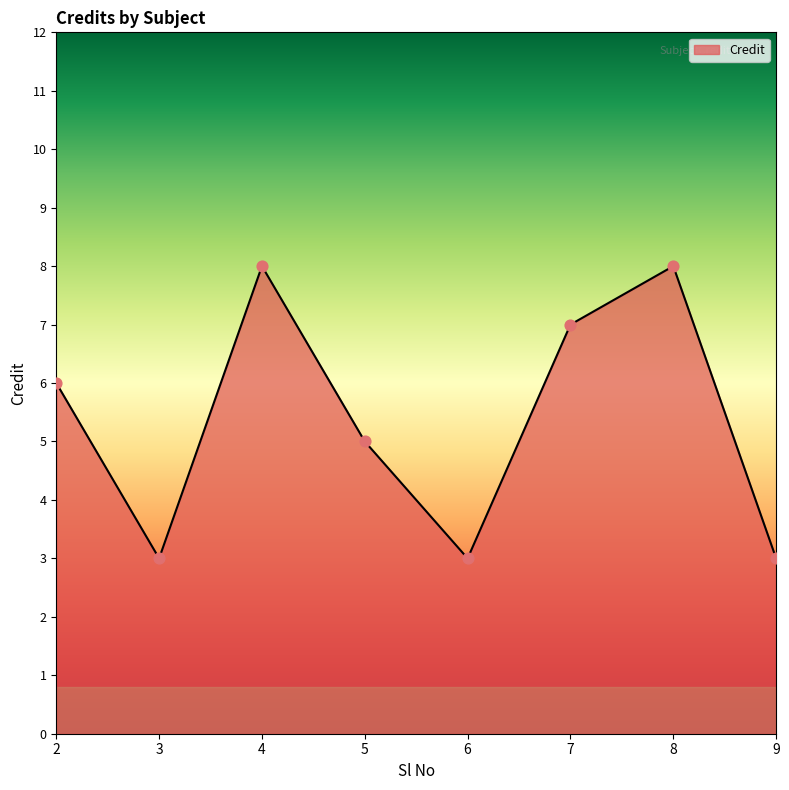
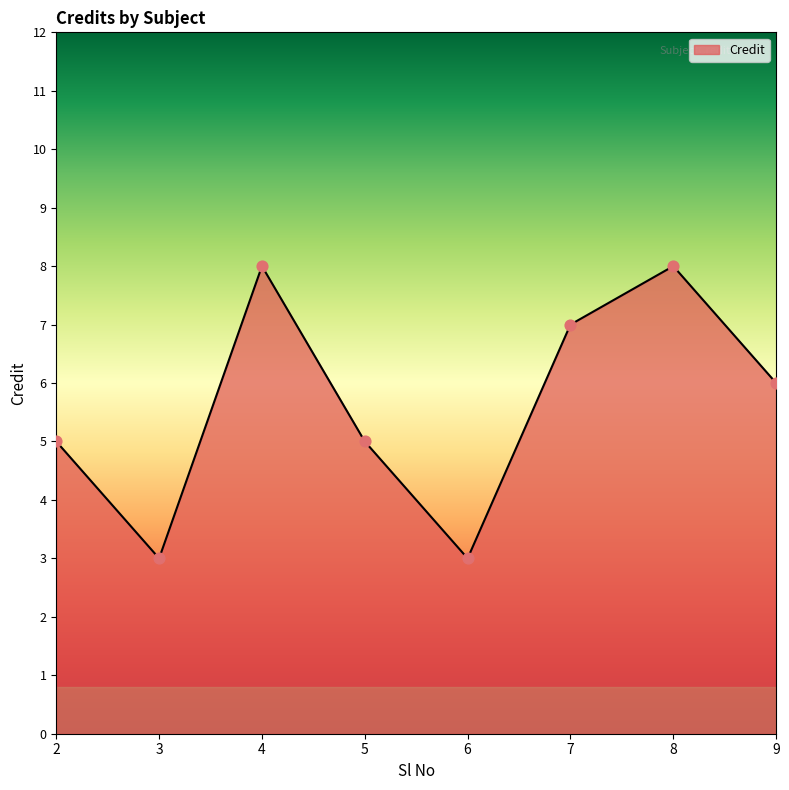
2: 6 -> 5
9: 3 -> 6
